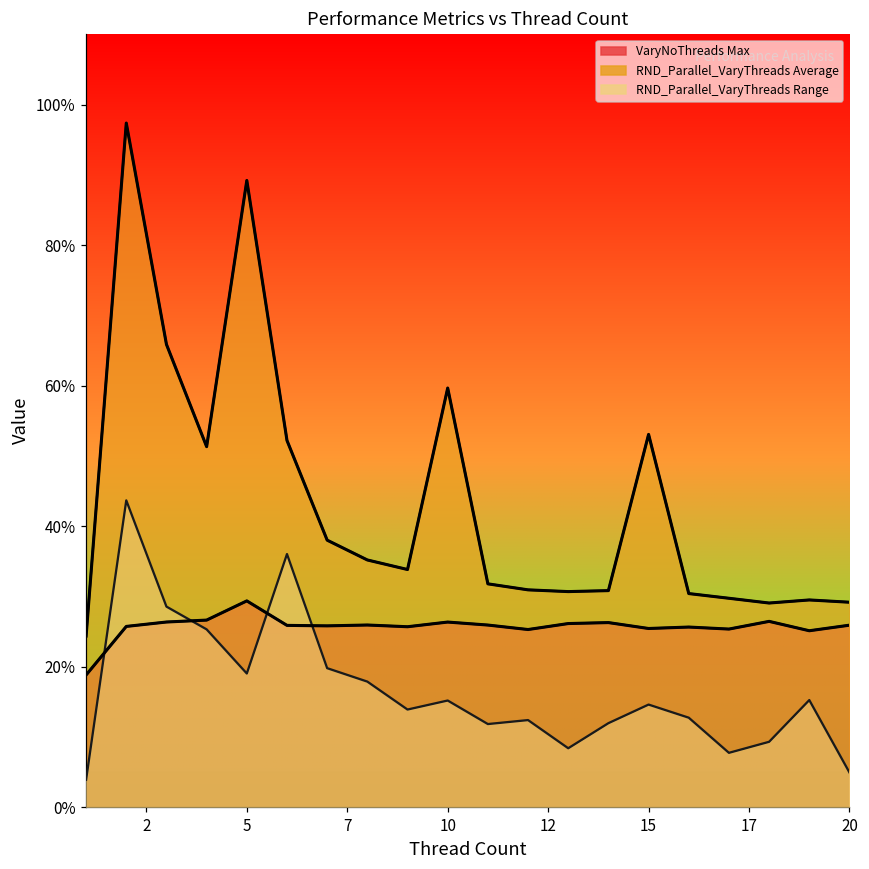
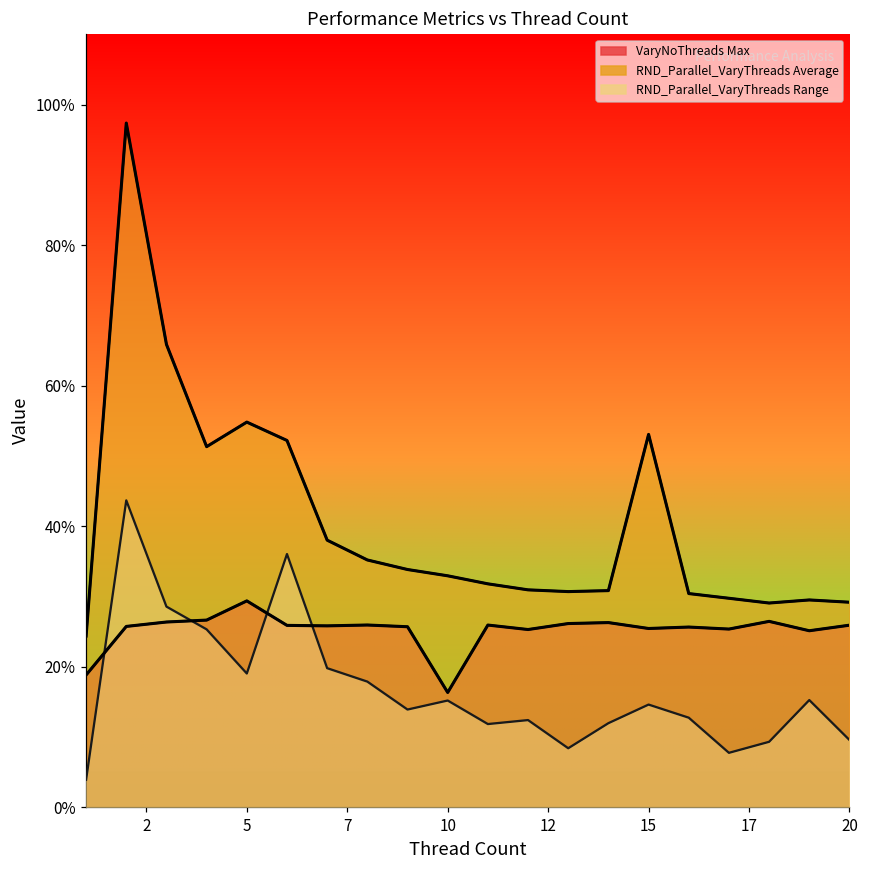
RND_Parallel_VaryThreads Average, 5: 89% -> 55%
VaryNoThreads Max, 10: 26% -> 16%
RND_Parallel_VaryThreads Average, 10: 60% -> 33%
RND_Parallel_VaryThreads Range, 20: 5% -> 10%
